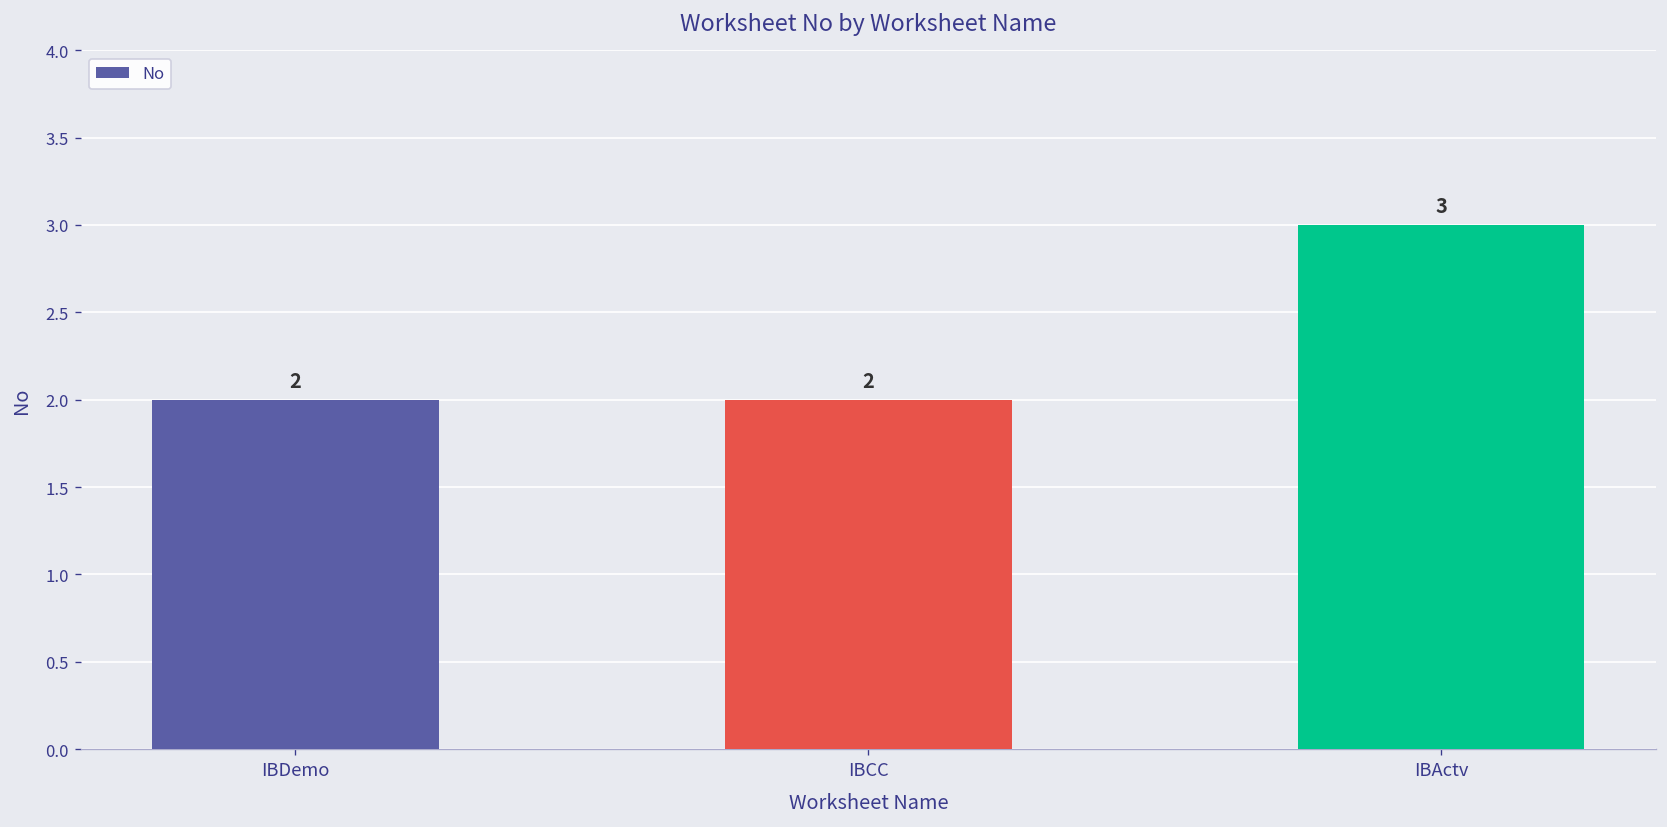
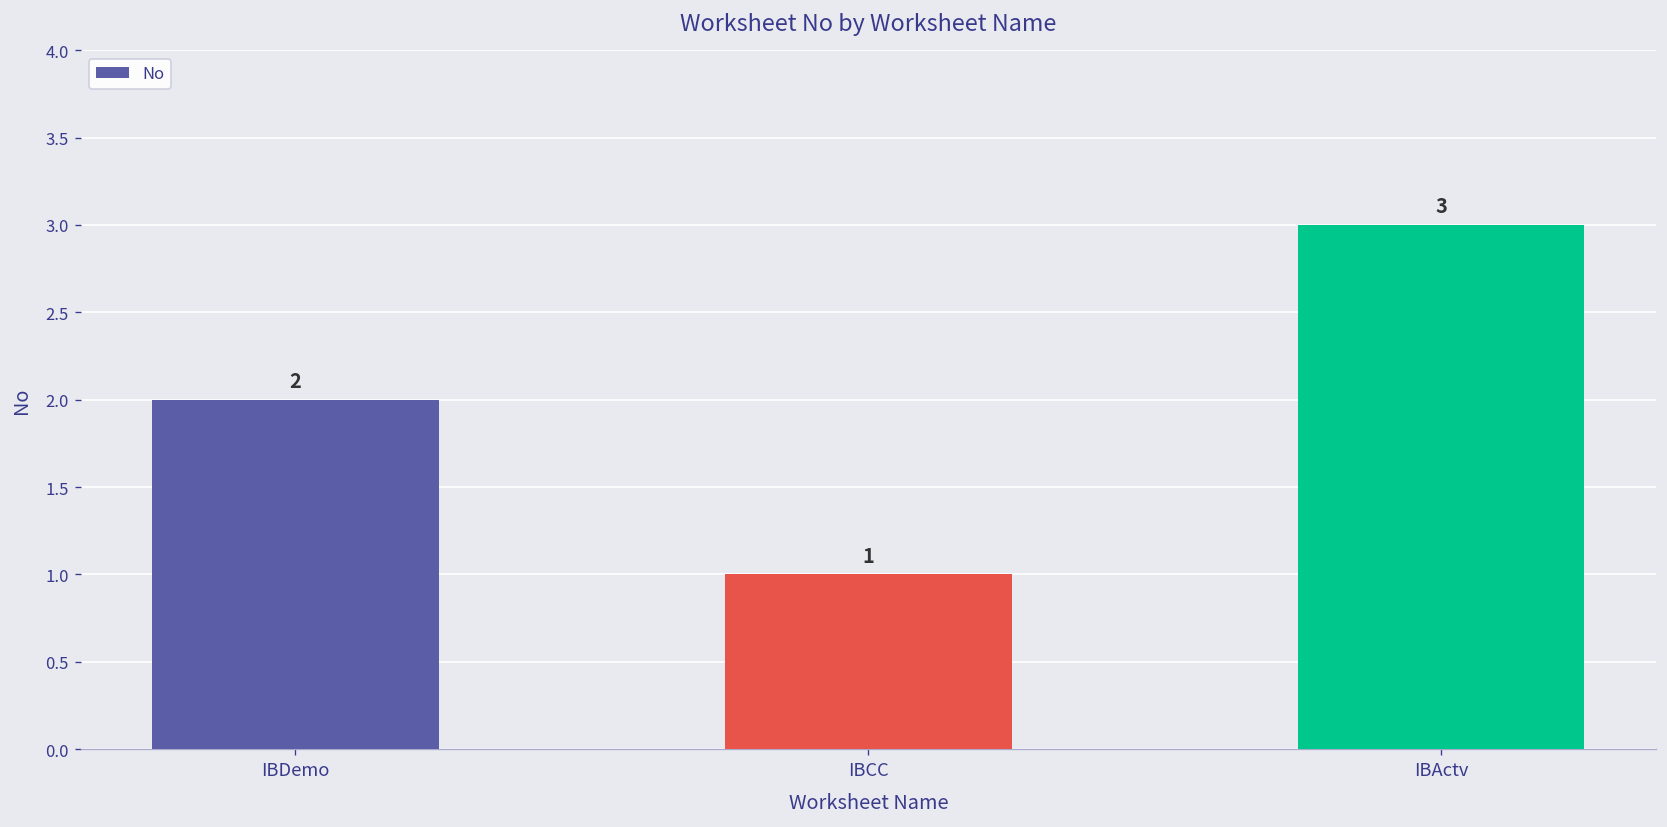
IBCC: 2 -> 1
